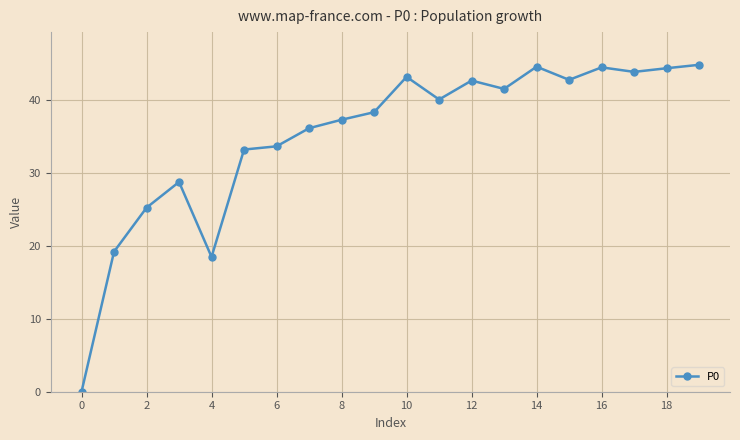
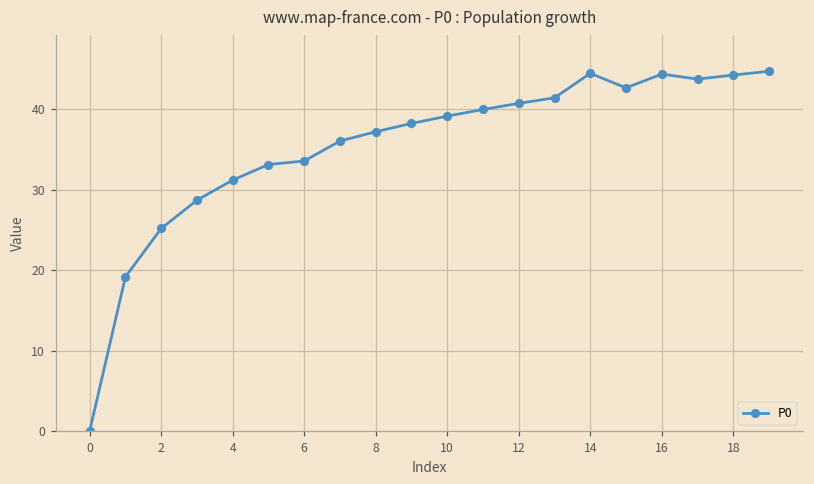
4: 18 -> 31
10: 43 -> 39
12: 43 -> 41
